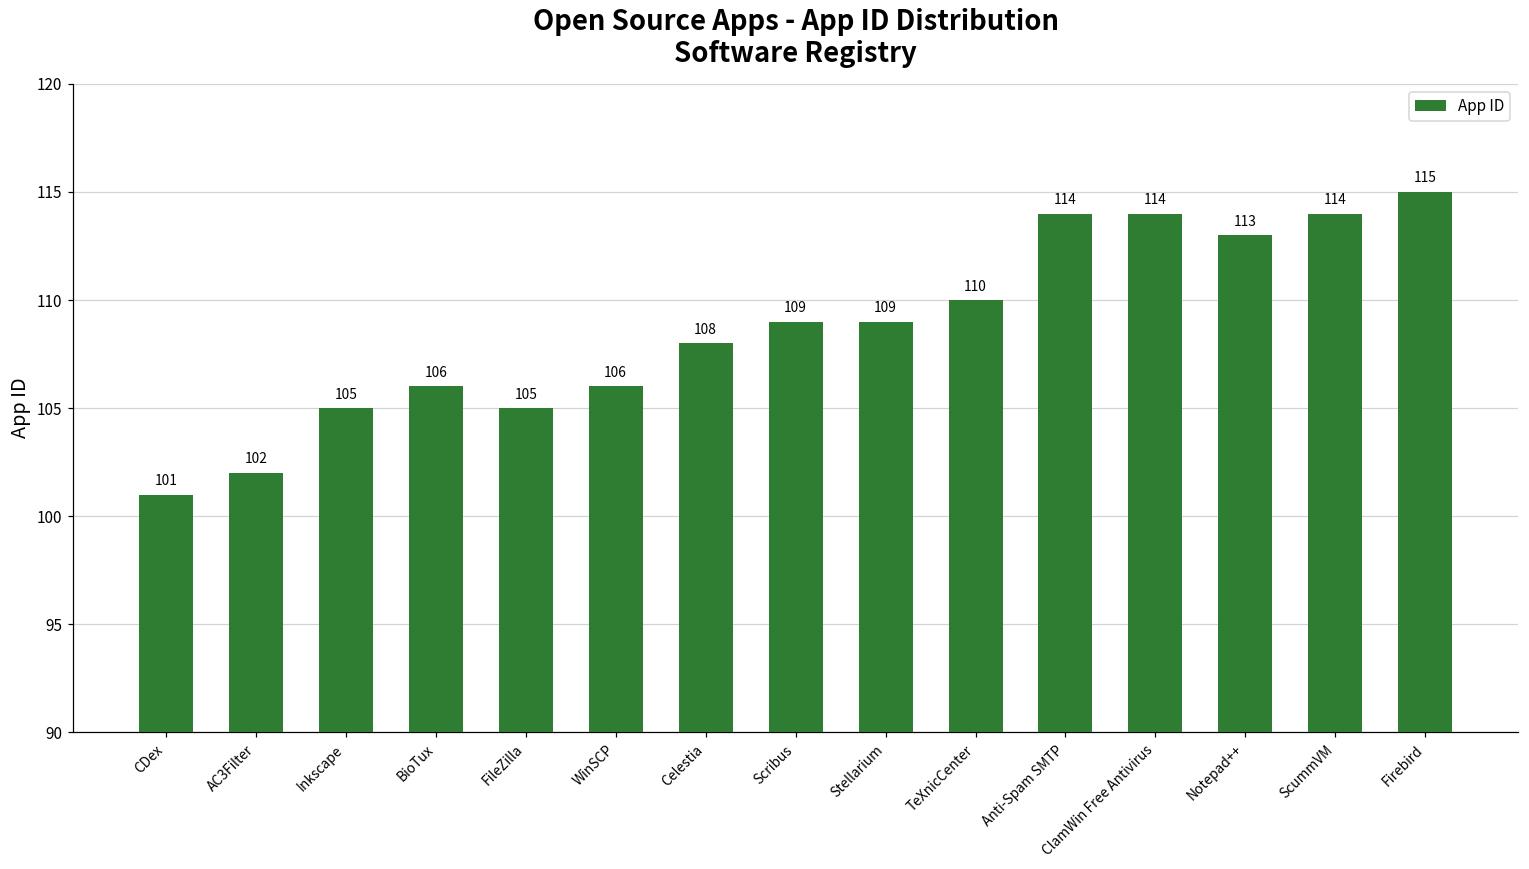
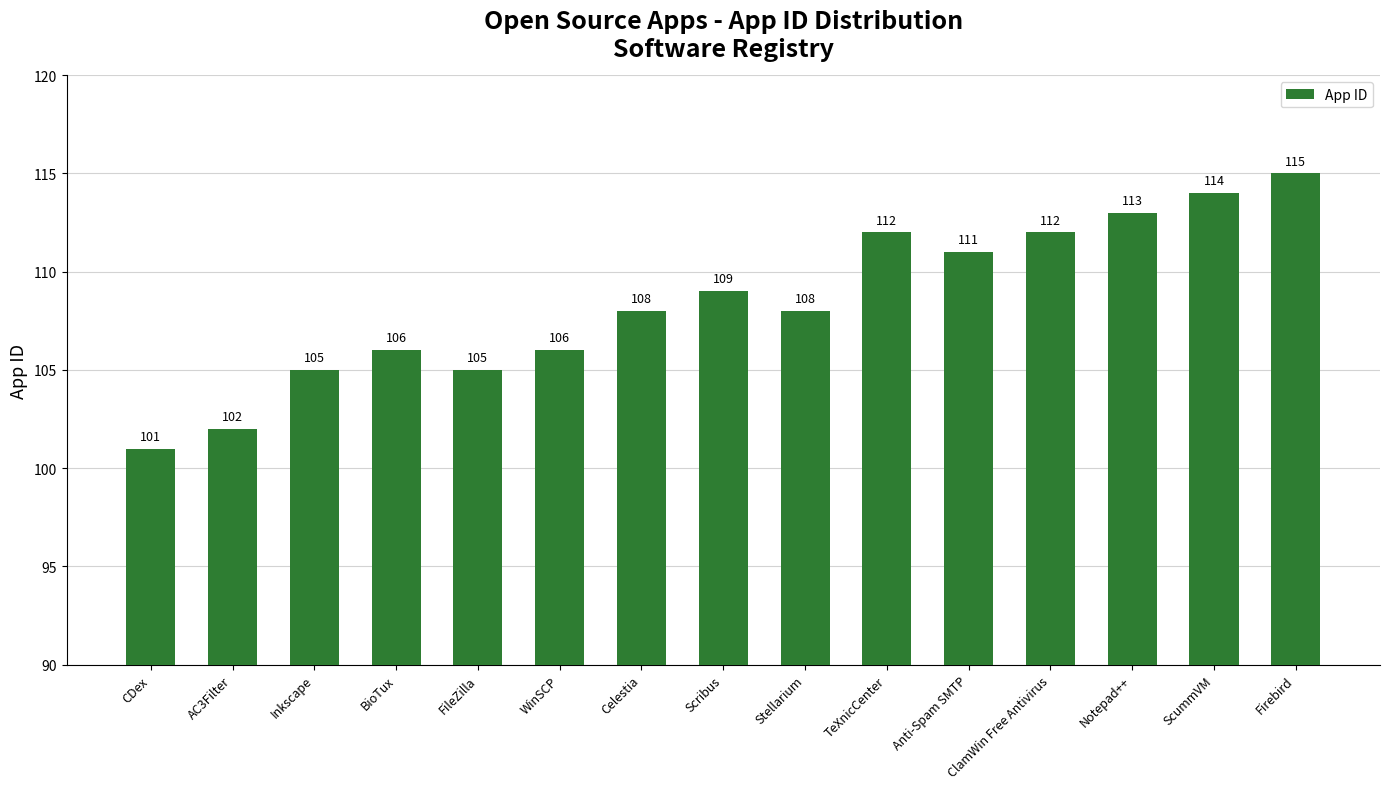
Stellarium: 109 -> 108
TeXnicCenter: 110 -> 112
Anti-Spam SMTP: 114 -> 111
ClamWin Free Antivirus: 114 -> 112
